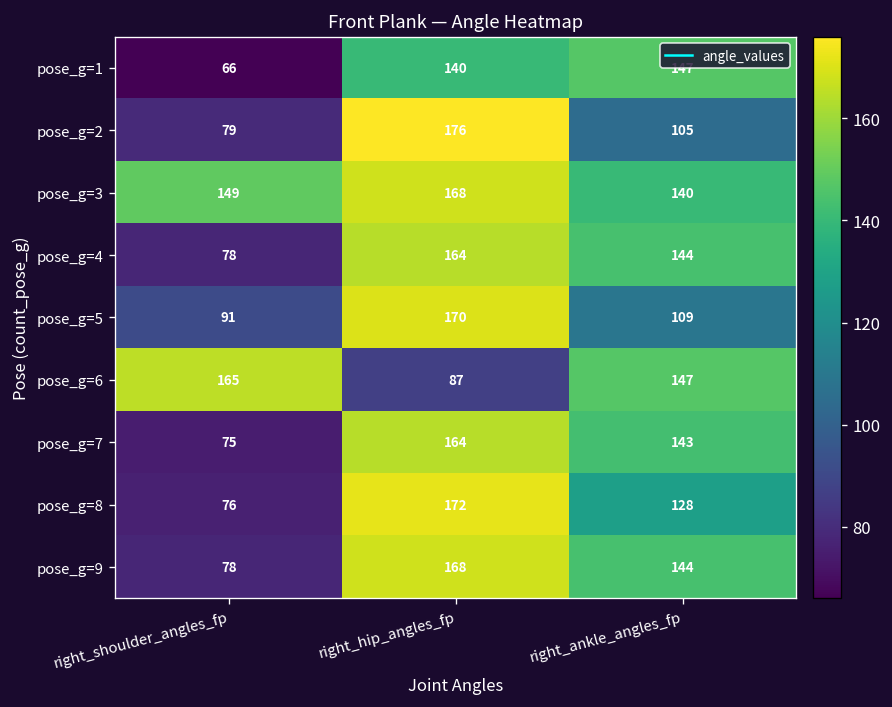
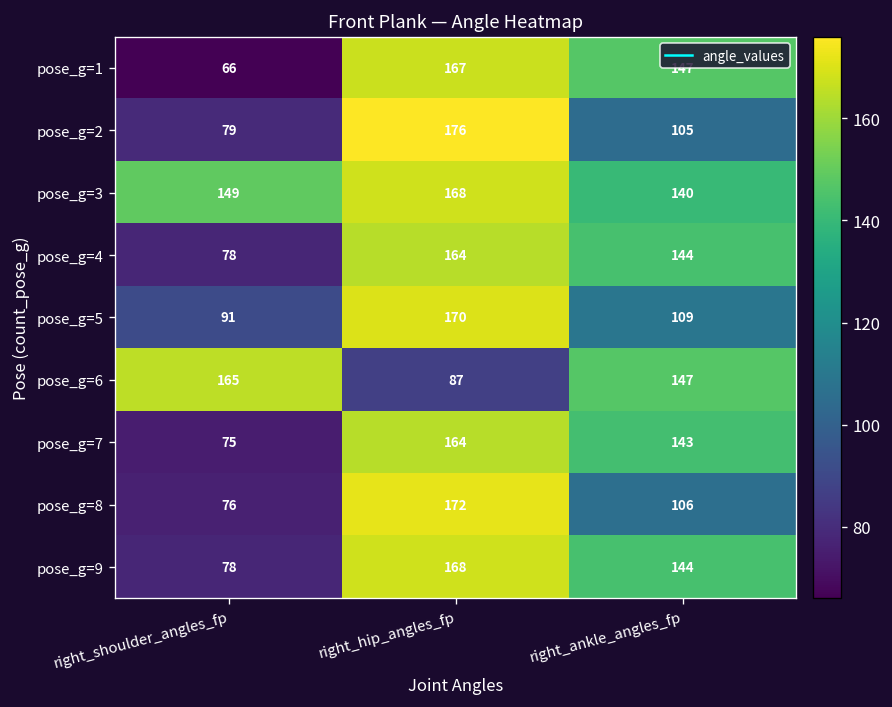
pose_g=1, right_hip_angles_fp: 140 -> 167
pose_g=8, right_ankle_angles_fp: 128 -> 106
